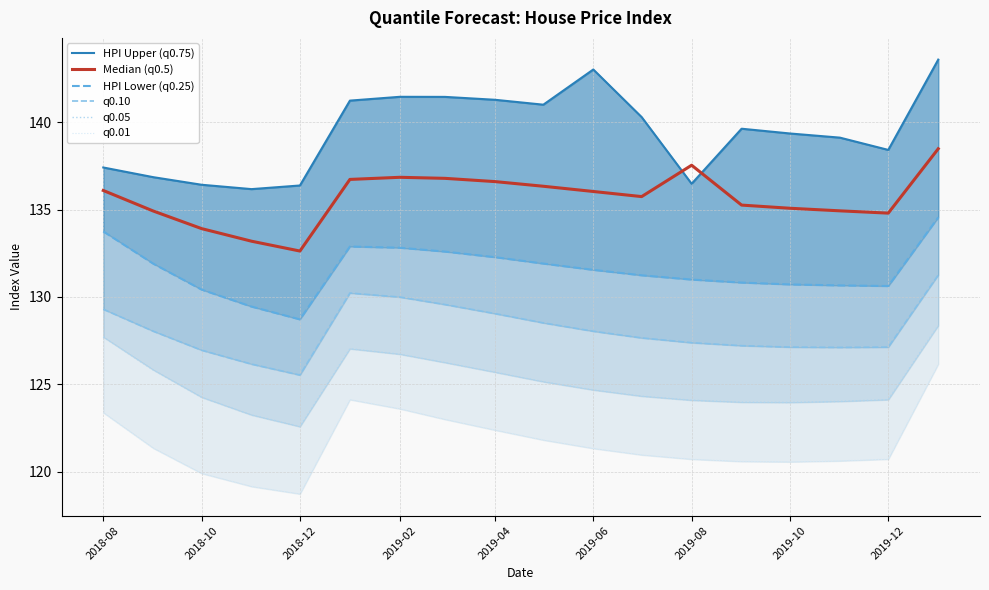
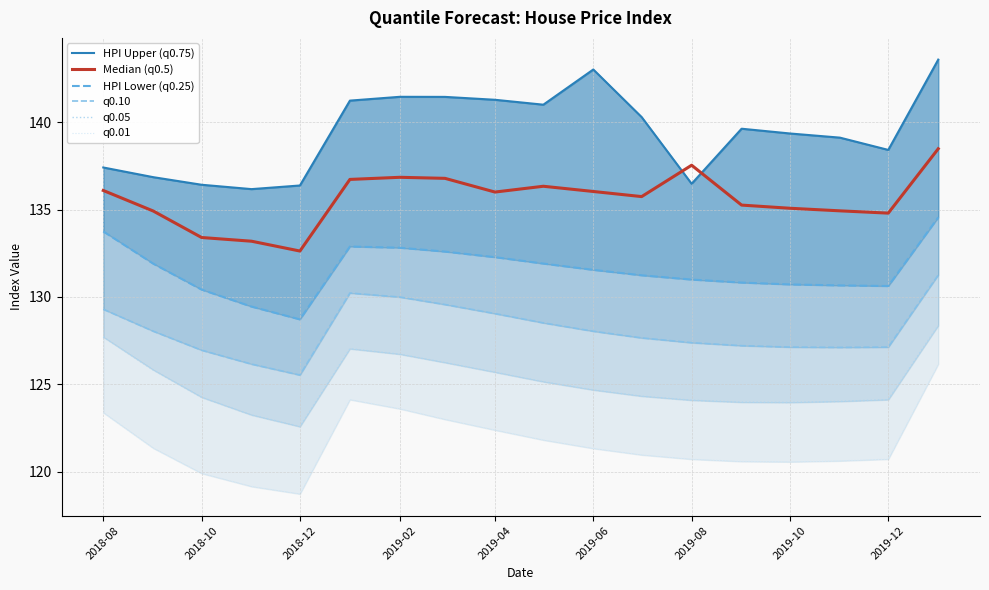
Median (q0.5), 2018-10: 133.9 -> 133.4
Median (q0.5), 2019-04: 136.6 -> 136.0
